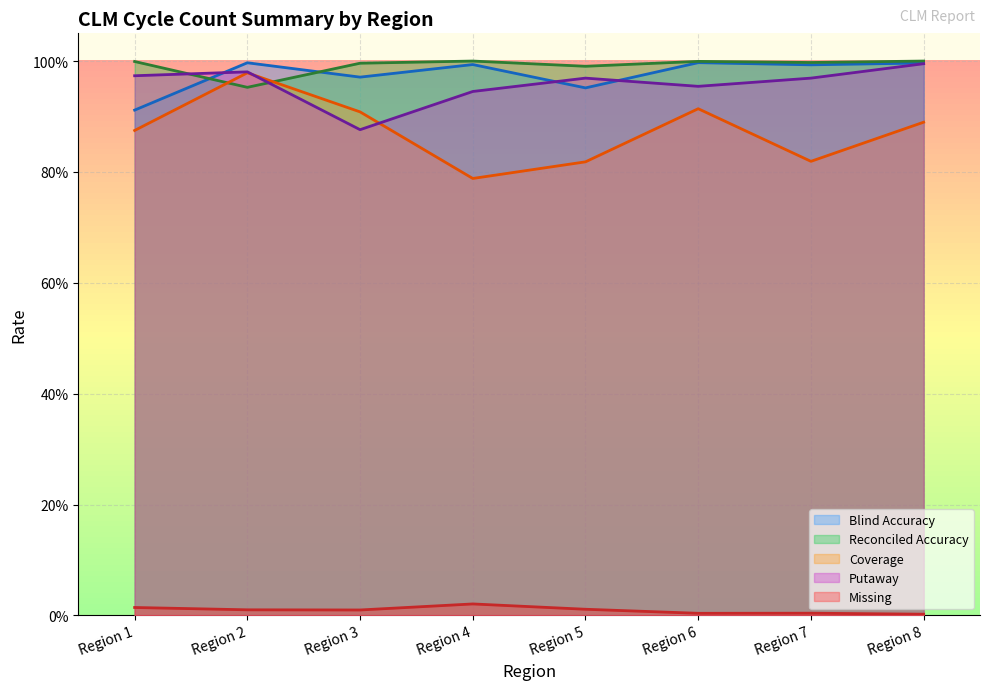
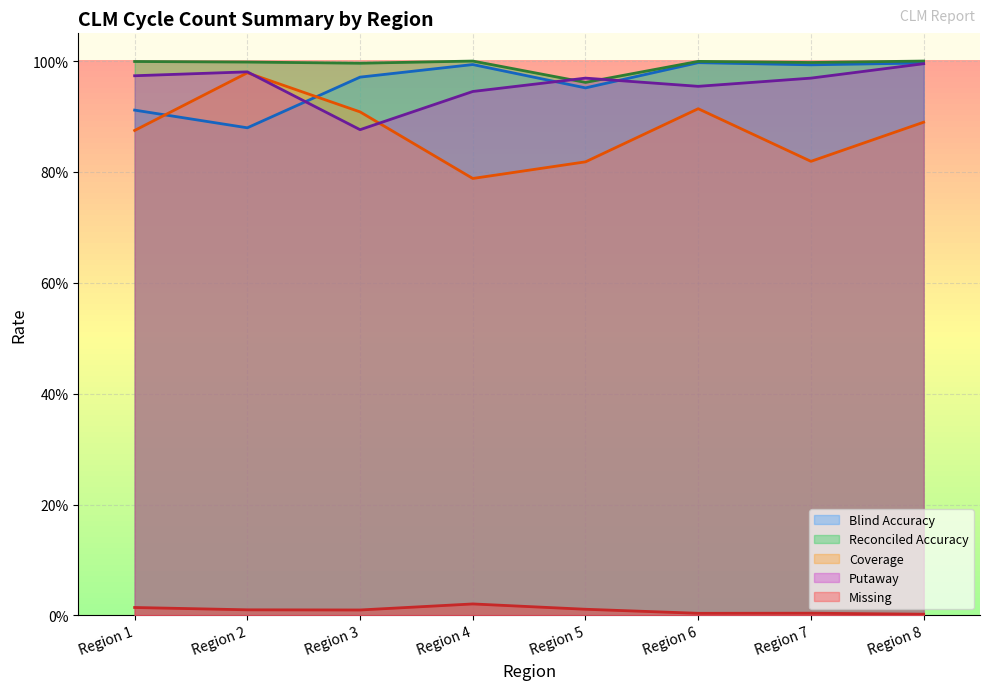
Blind Accuracy, Region 2: 100% -> 88%
Reconciled Accuracy, Region 2: 95% -> 100%
Reconciled Accuracy, Region 5: 99% -> 96%
